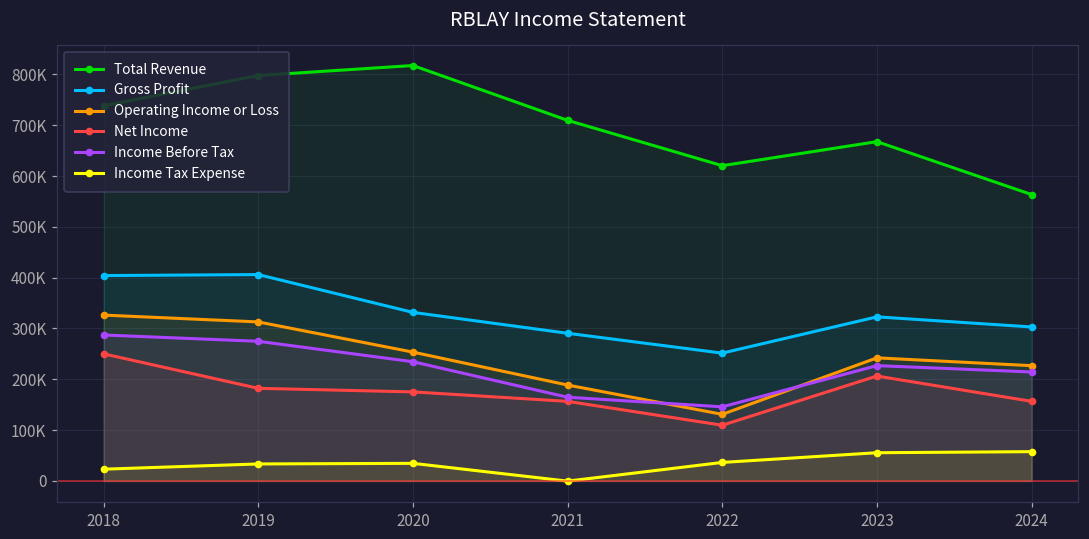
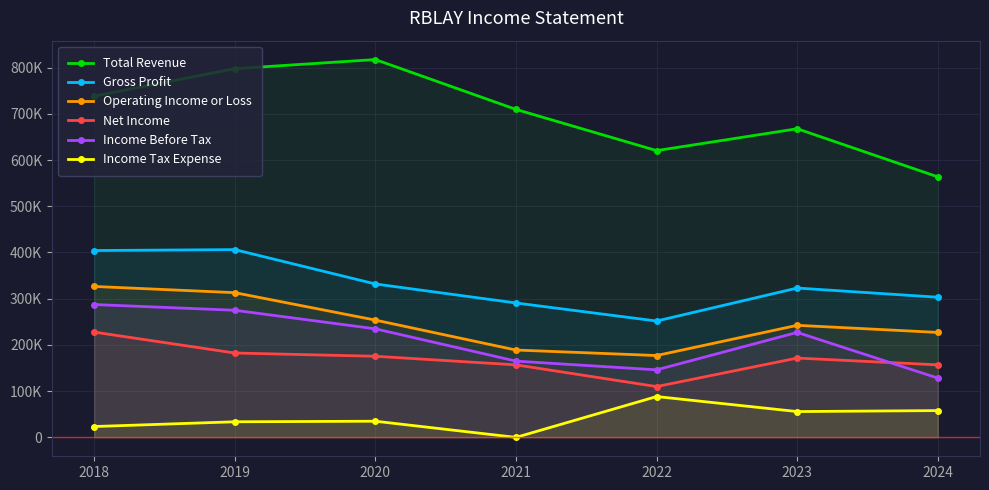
Net Income, 2018: 250000 -> 230000
Operating Income or Loss, 2022: 130000 -> 180000
Income Tax Expense, 2022: 40000 -> 90000
Net Income, 2023: 210000 -> 170000
Income Before Tax, 2024: 210000 -> 130000
